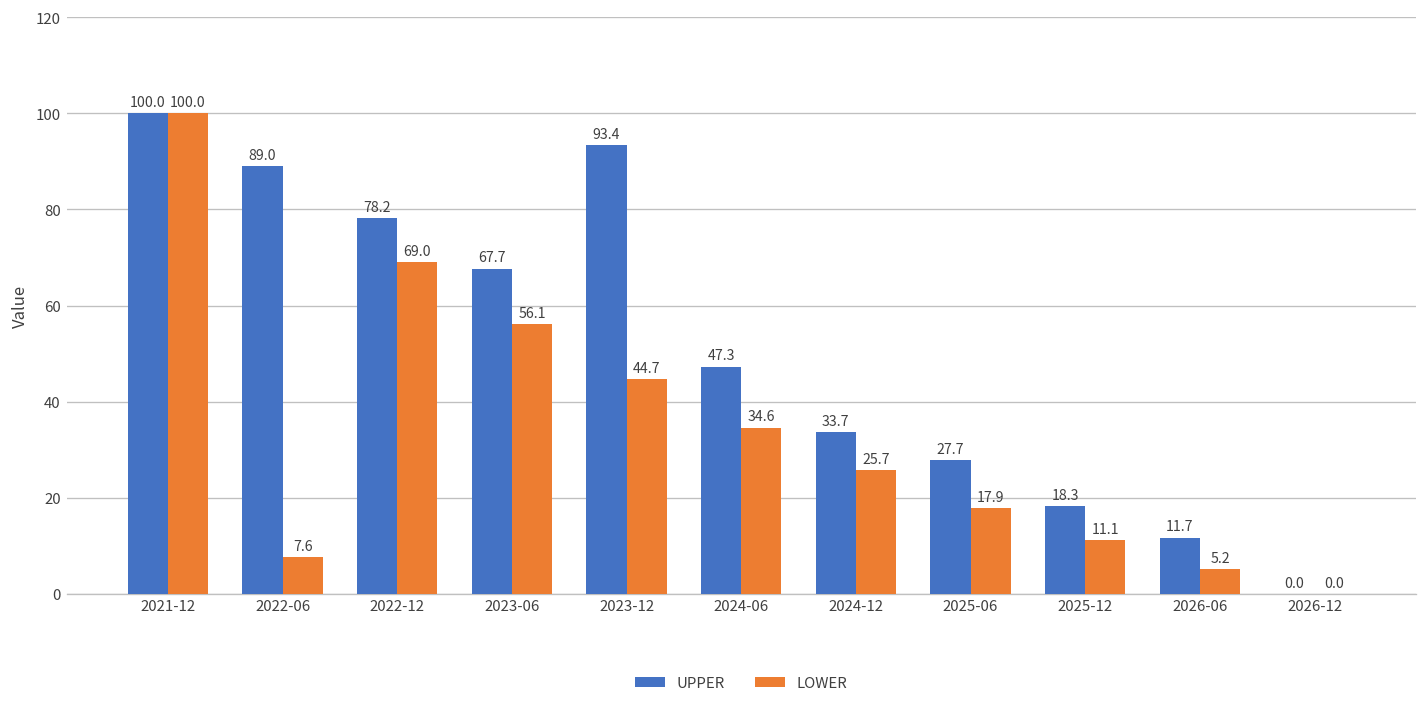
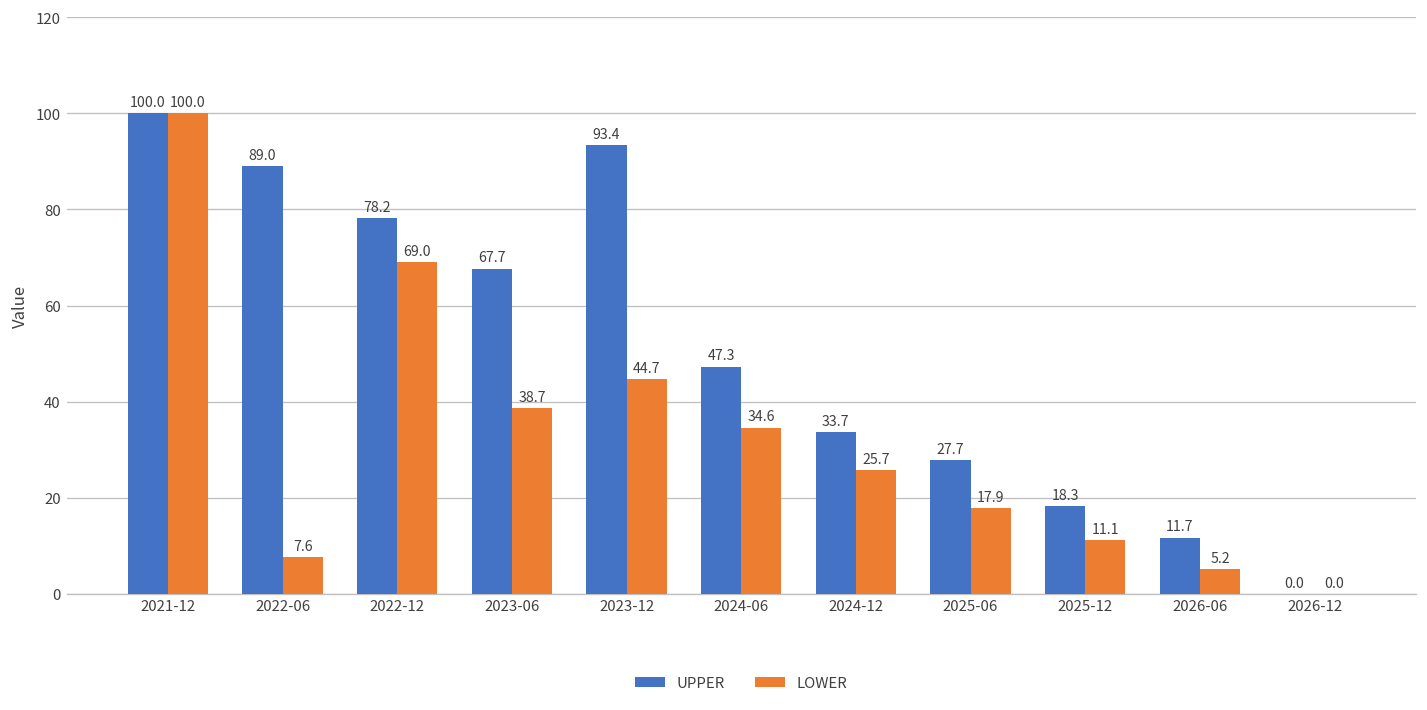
LOWER, 2023-06: 56.1 -> 38.7
